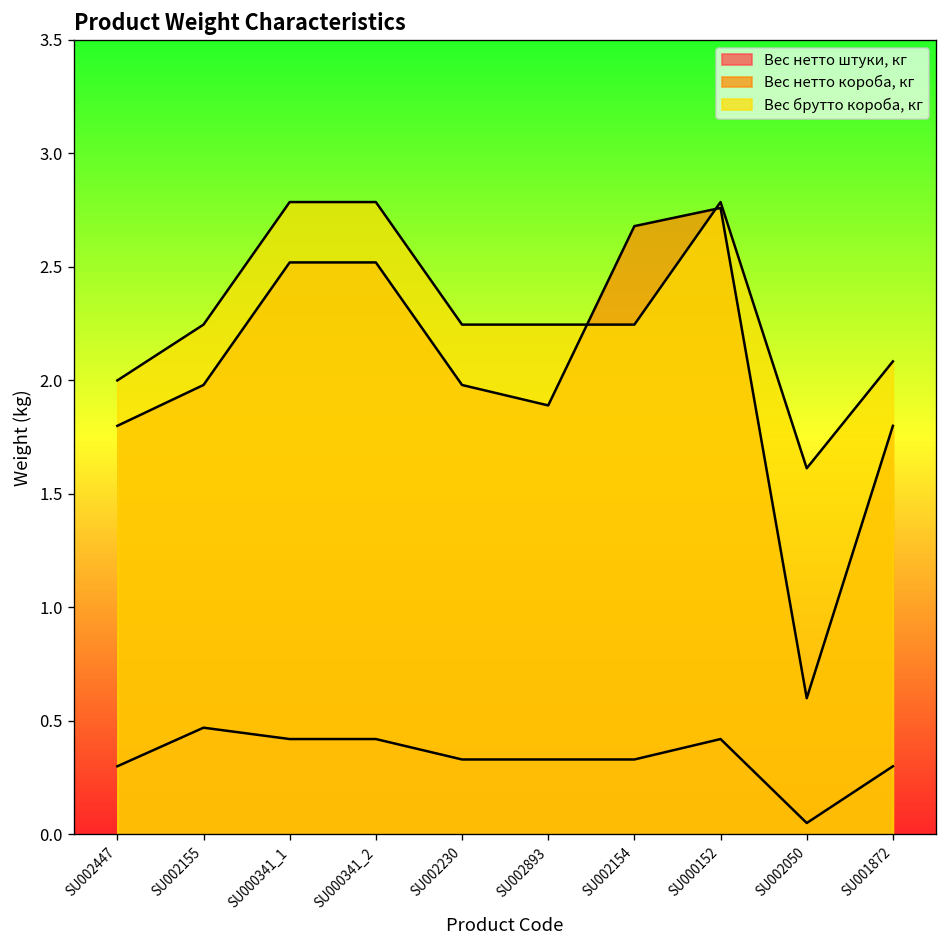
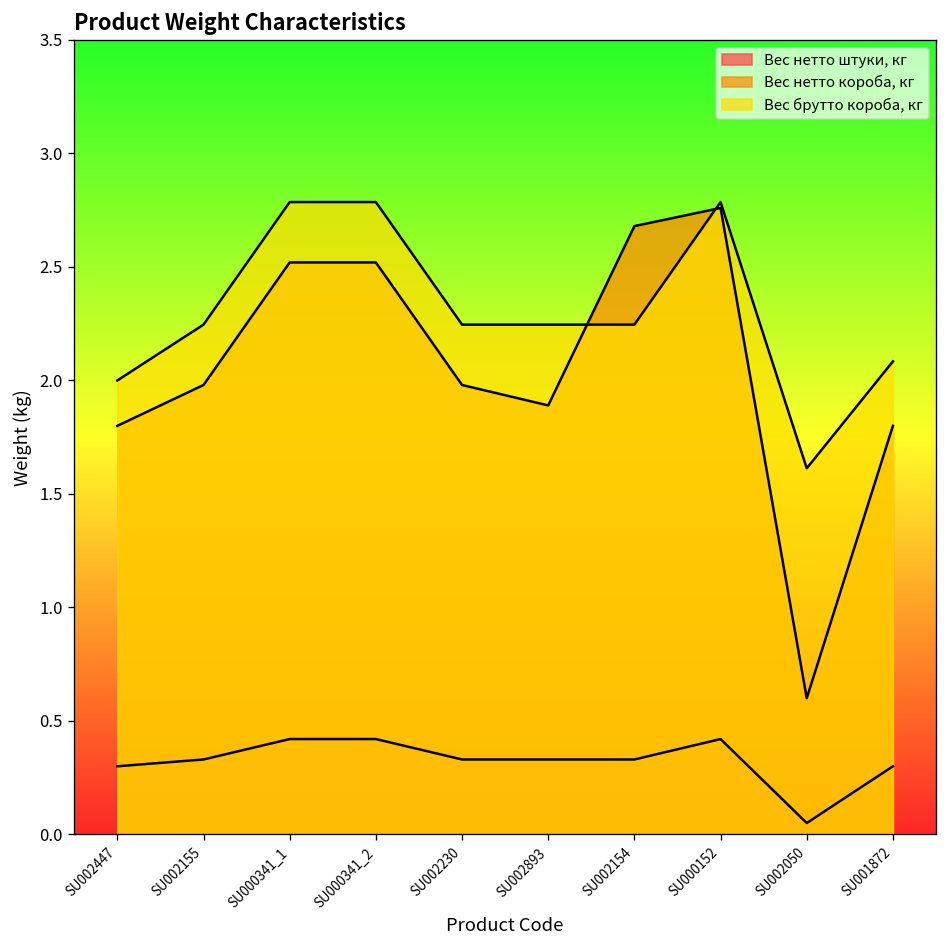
Вес нетто штуки, кг, SU002155: 0.47 -> 0.33
